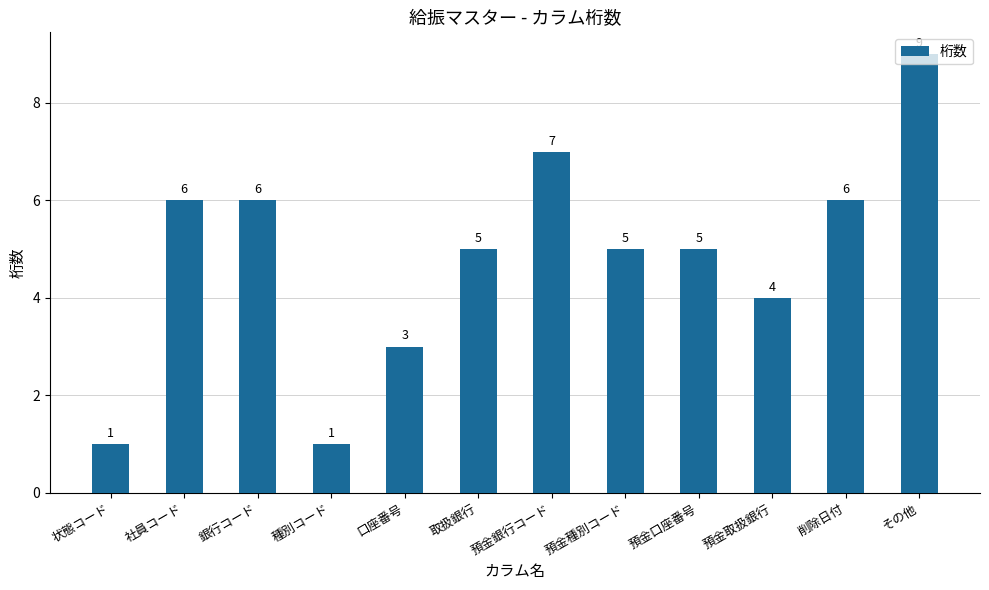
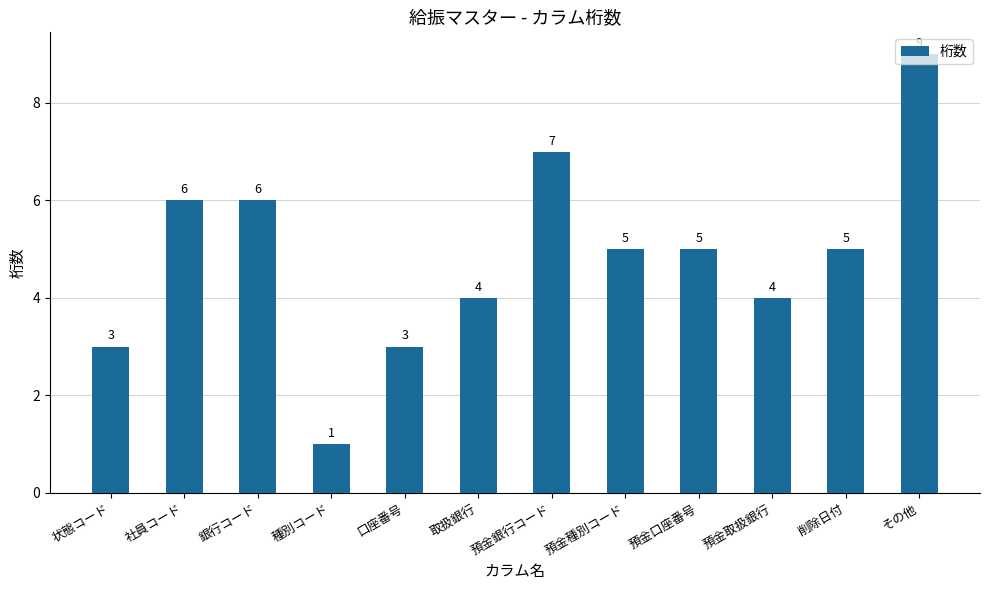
状態コード: 1 -> 3
取扱銀行: 5 -> 4
削除日付: 6 -> 5
